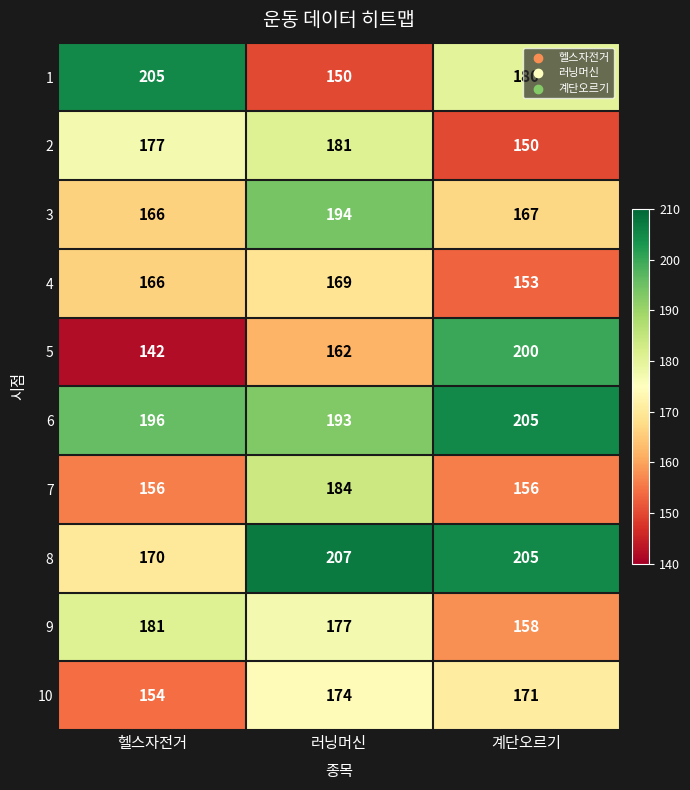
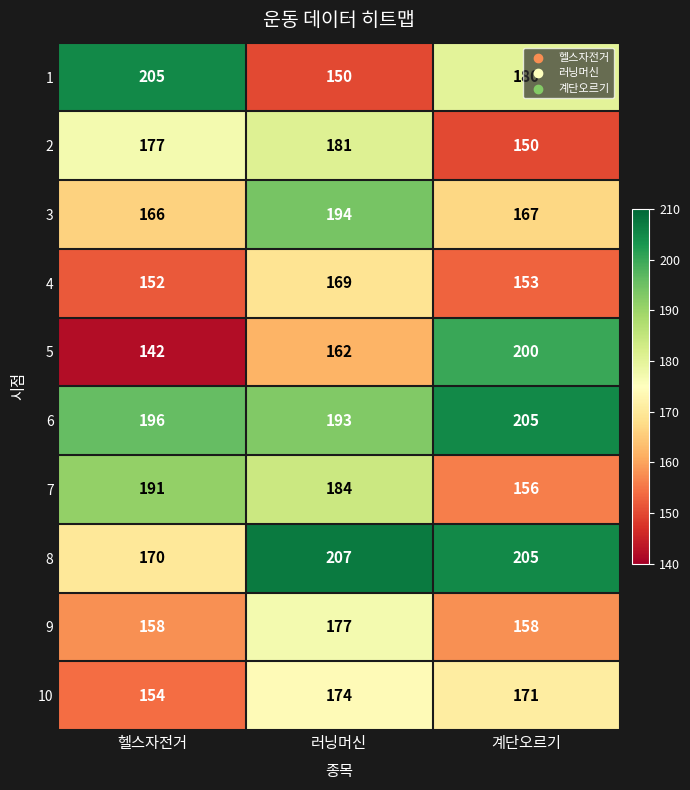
4, 헬스자전거: 166 -> 152
7, 헬스자전거: 156 -> 191
9, 헬스자전거: 181 -> 158
